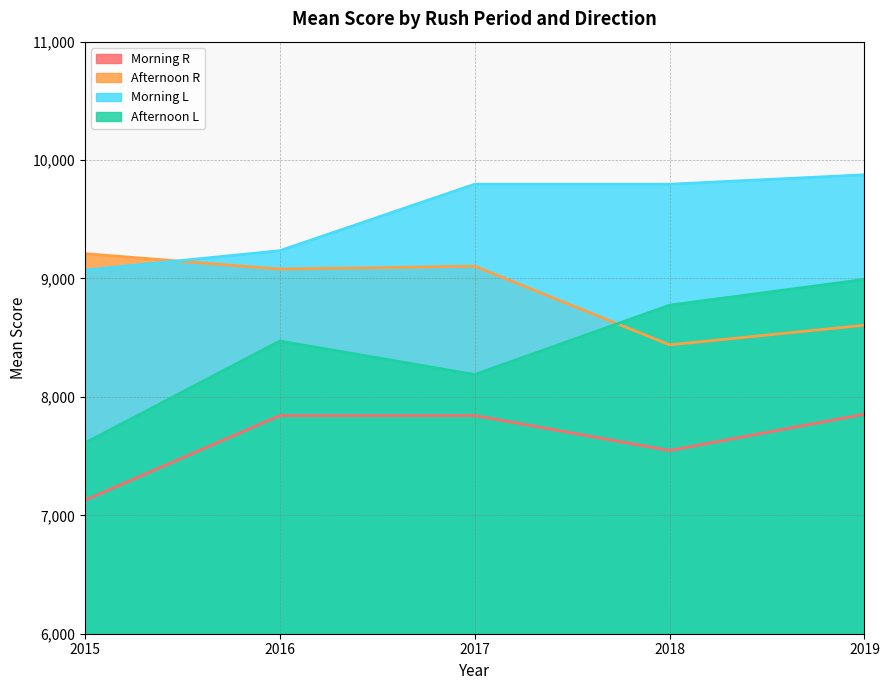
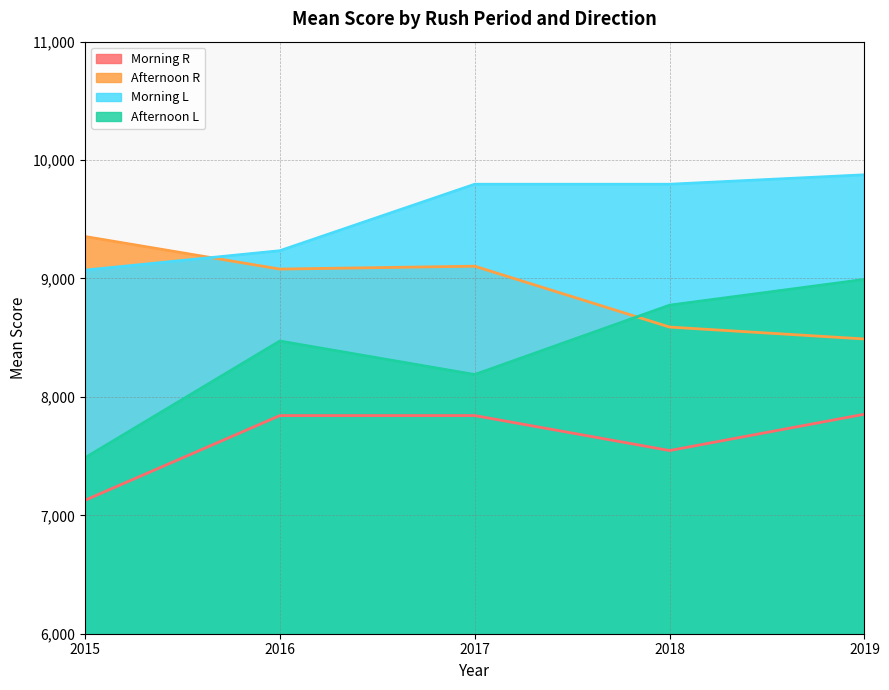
Afternoon R, 2015: 9,210 -> 9,350
Afternoon L, 2015: 7,610 -> 7,490
Afternoon R, 2018: 8,440 -> 8,590
Afternoon R, 2019: 8,610 -> 8,490
